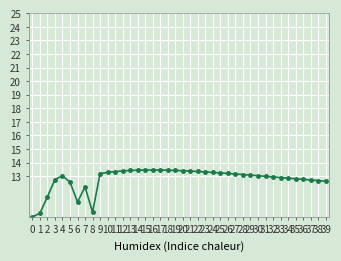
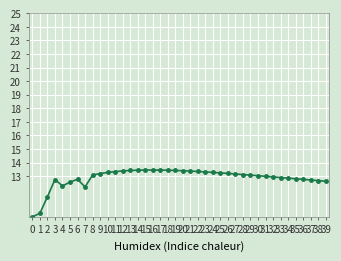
4: 13.0 -> 12.3
6: 11.1 -> 12.8
8: 10.4 -> 13.1
